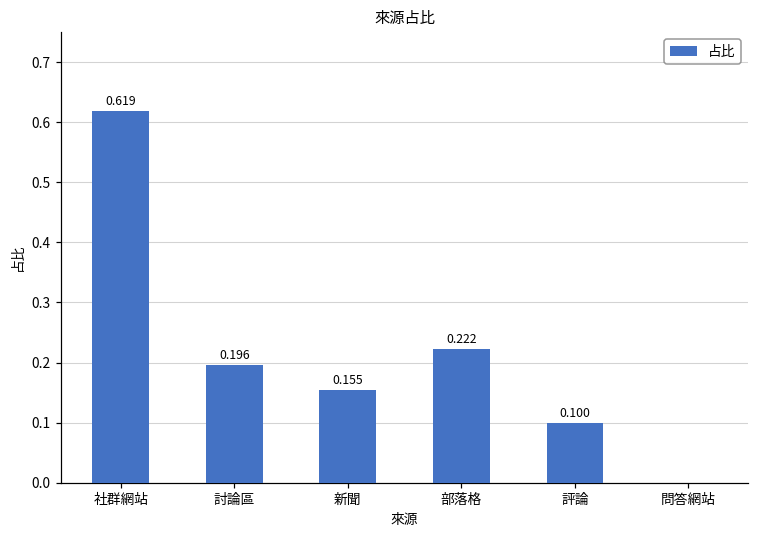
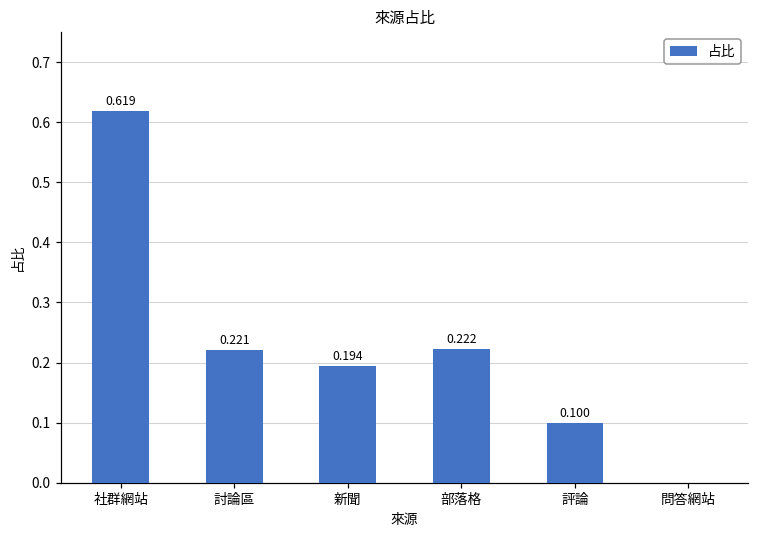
討論區: 0.196 -> 0.221
新聞: 0.155 -> 0.194
